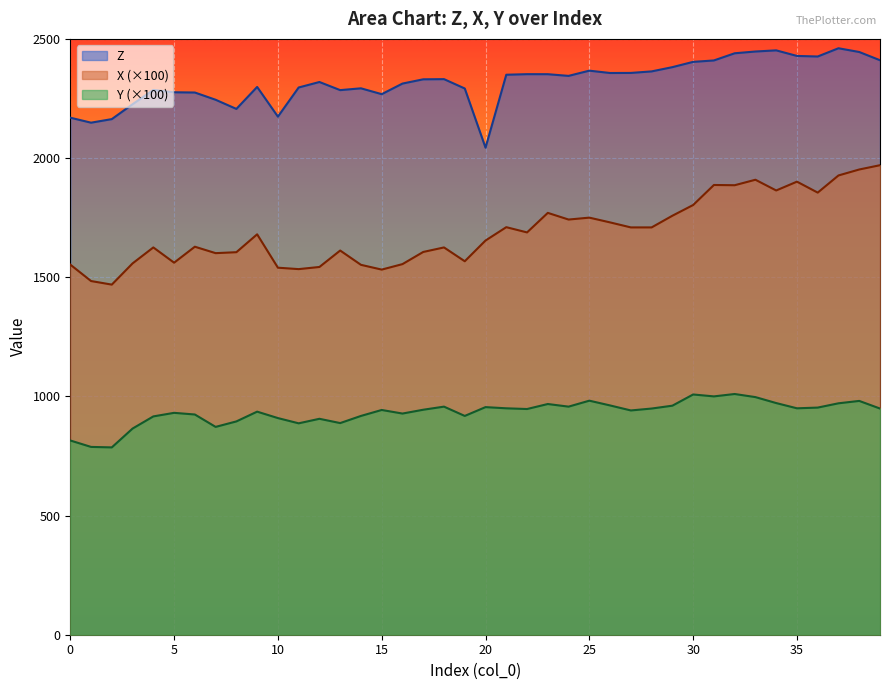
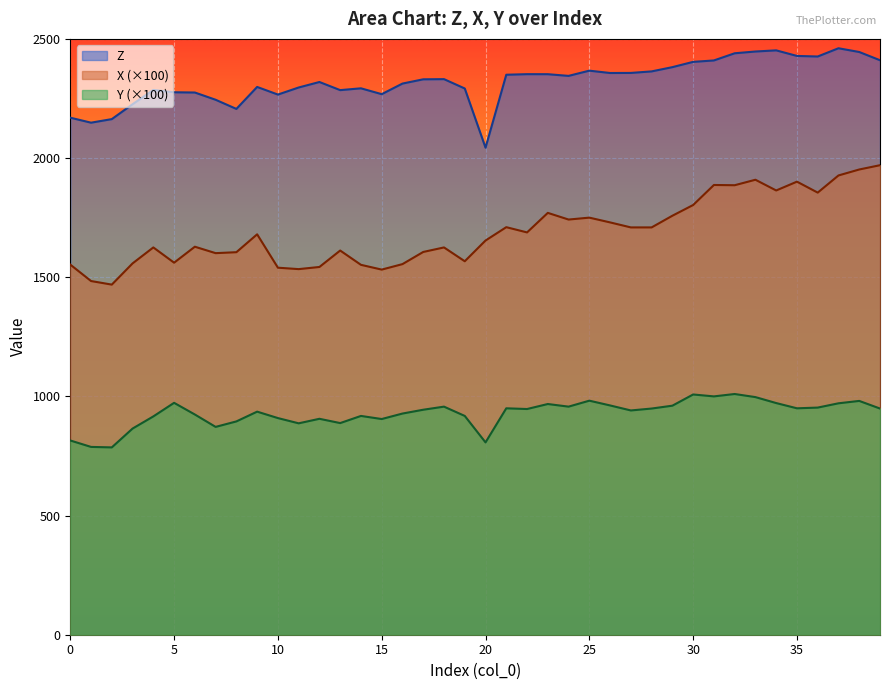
Y (×100), 5: 930 -> 970
Z, 10: 2170 -> 2270
Y (×100), 15: 940 -> 910
Y (×100), 20: 960 -> 810
